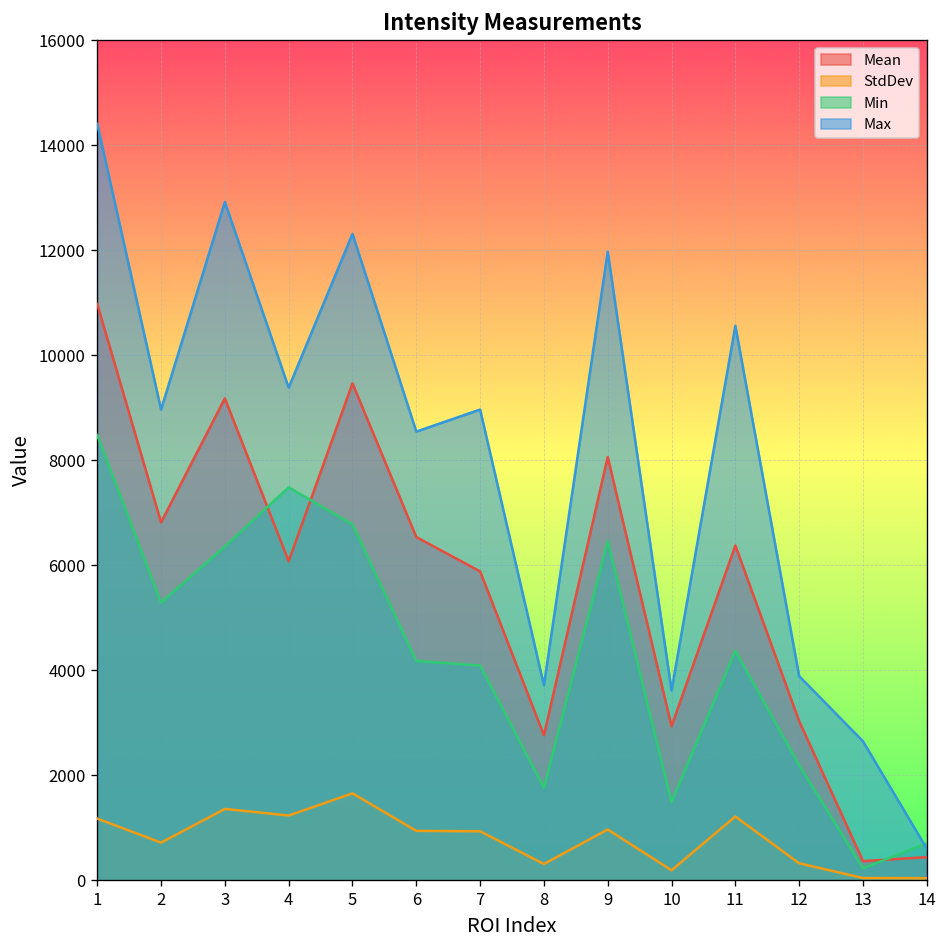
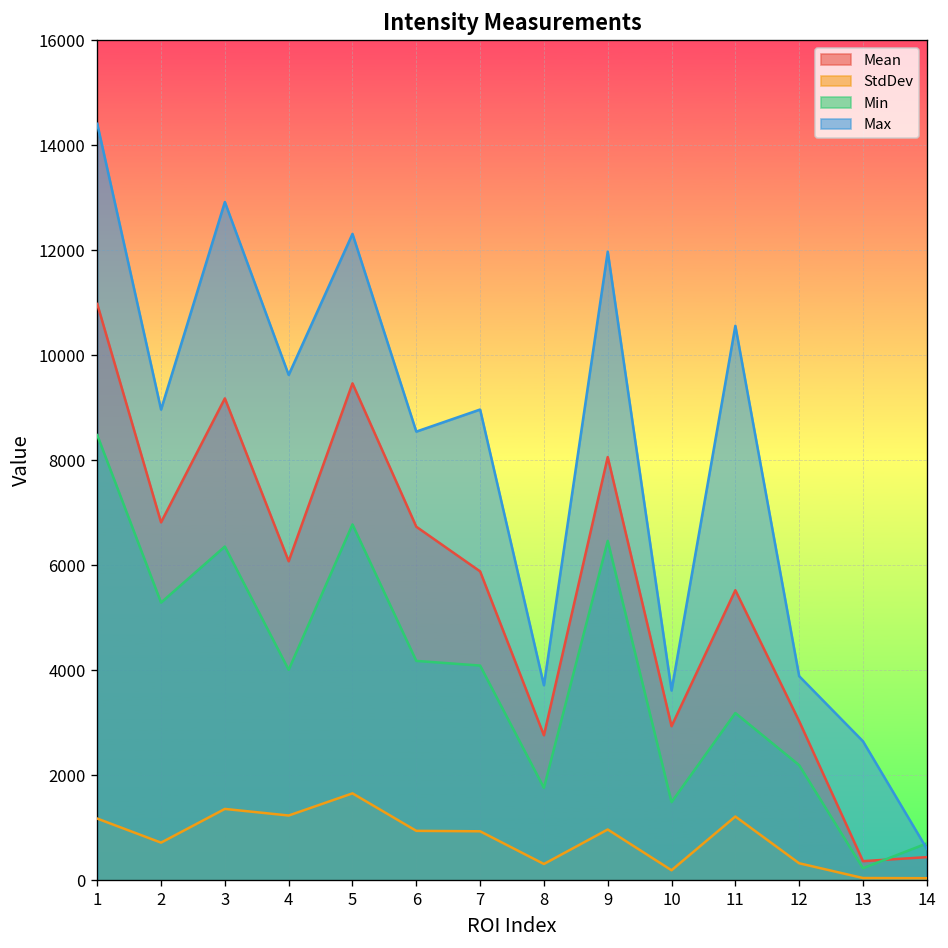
Min, 4: 7500 -> 4000
Max, 4: 9400 -> 9600
Mean, 6: 6500 -> 6700
Mean, 11: 6400 -> 5500
Min, 11: 4400 -> 3200
